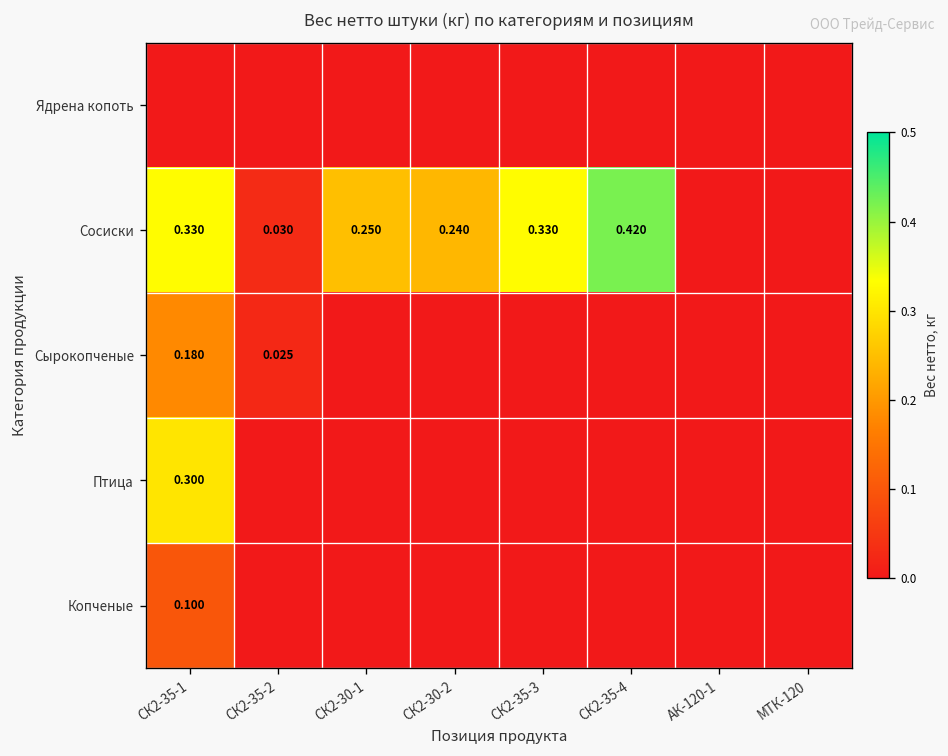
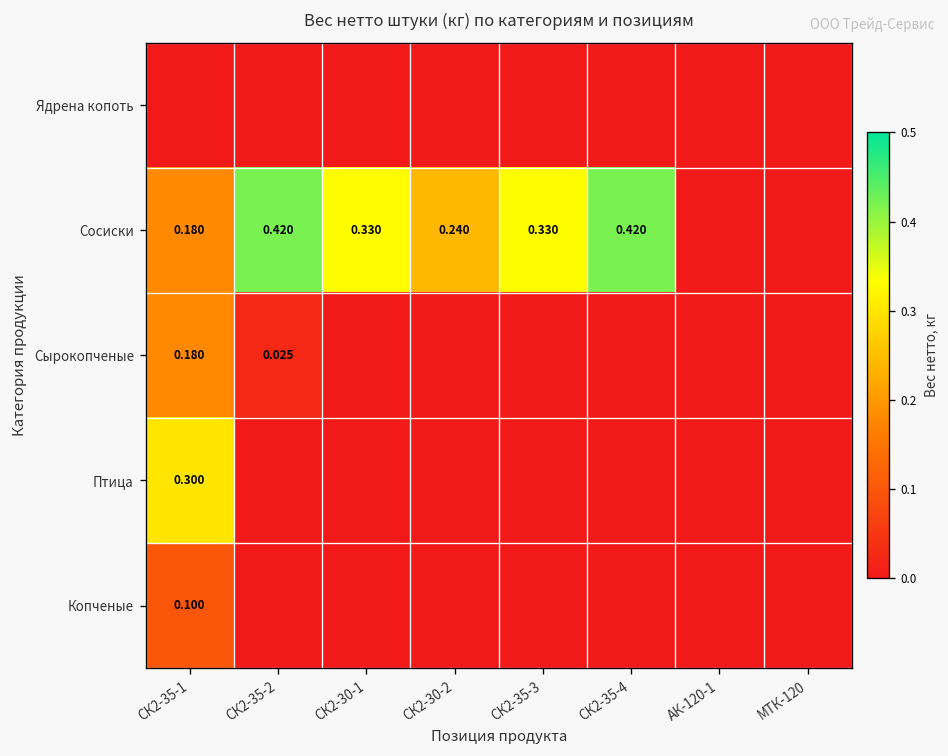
Сосиски, СК2-35-1: 0.330 -> 0.180
Сосиски, СК2-35-2: 0.030 -> 0.420
Сосиски, СК2-30-1: 0.250 -> 0.330
